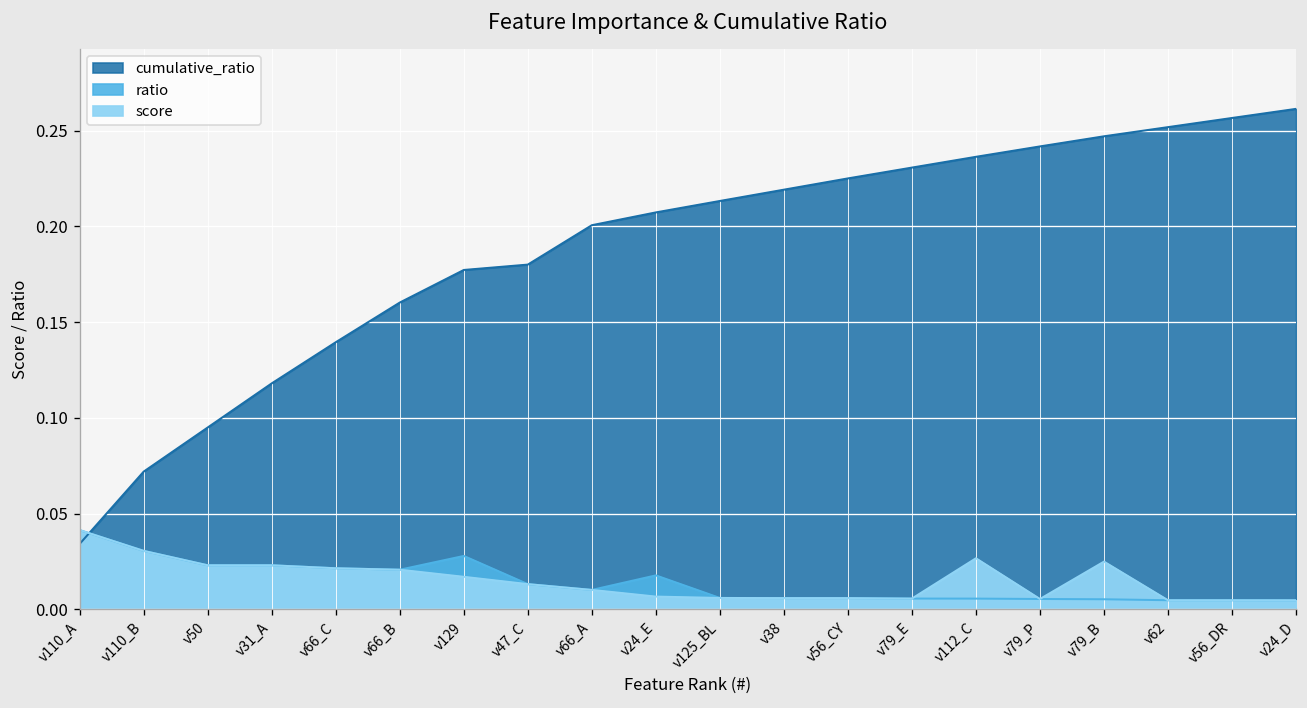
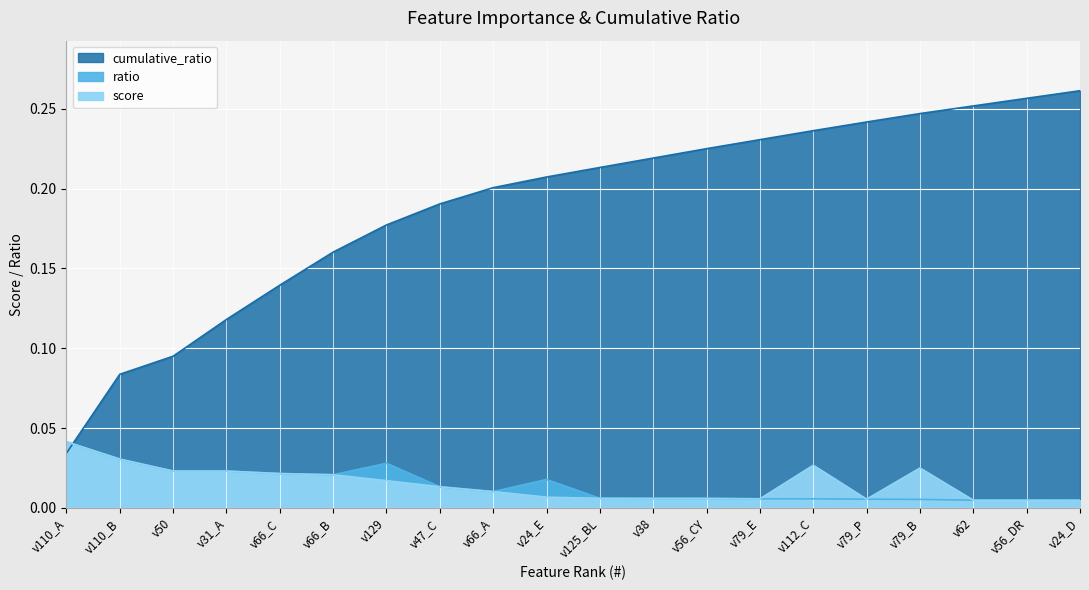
cumulative_ratio, v110_B: 0.072 -> 0.084
cumulative_ratio, v47_C: 0.180 -> 0.190
